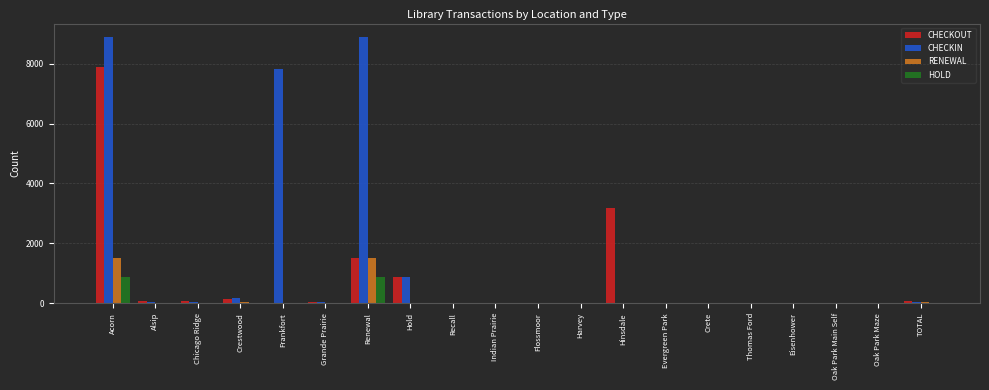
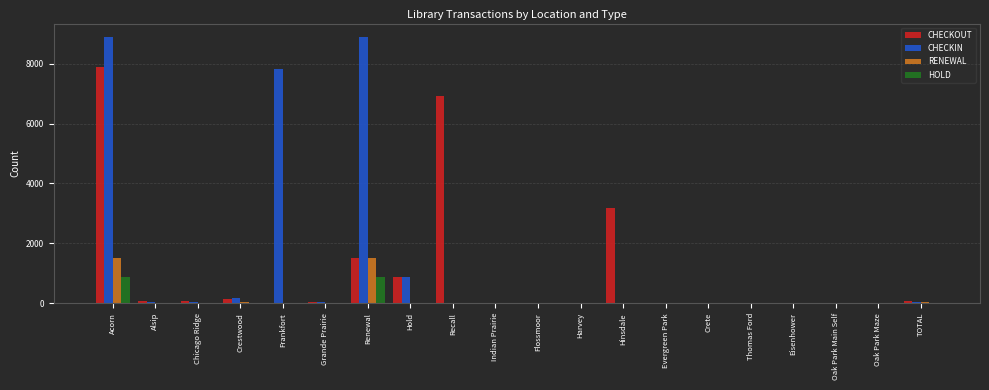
CHECKOUT, Recall: 0 -> 6900
